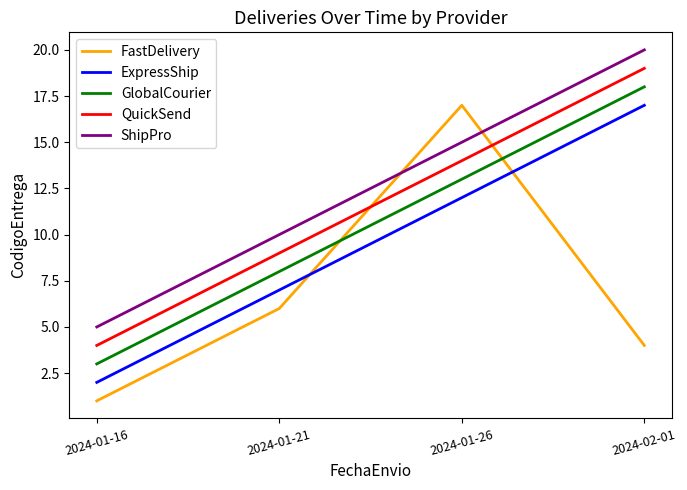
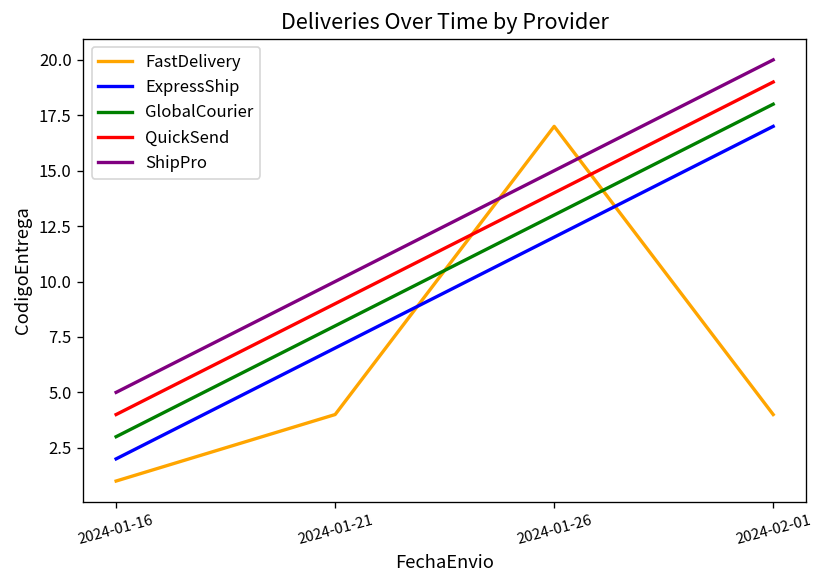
FastDelivery, 2024-01-21: 6 -> 4
